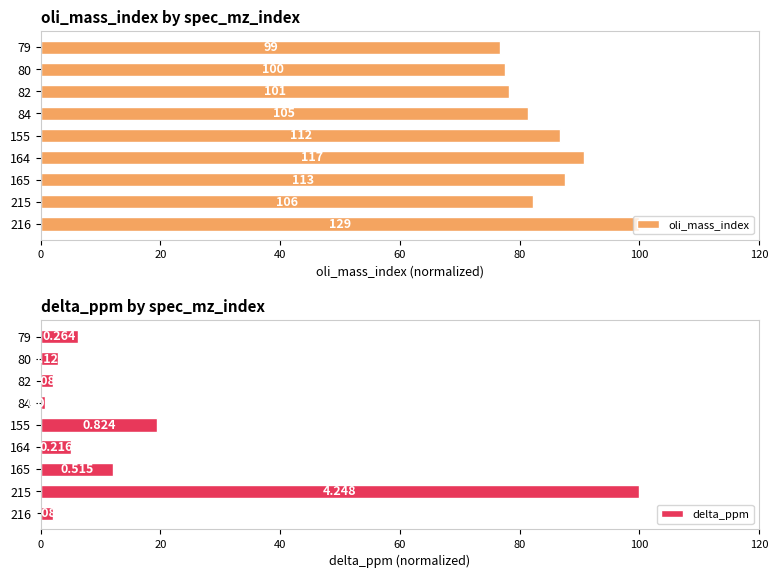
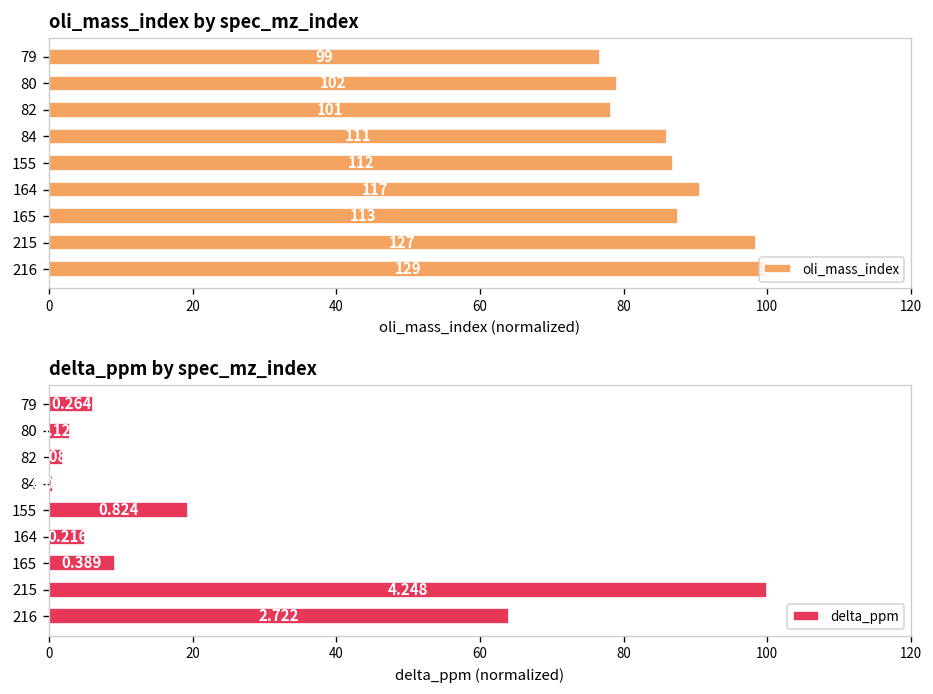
oli_mass_index by spec_mz_index, 80: 100 -> 102
oli_mass_index by spec_mz_index, 84: 105 -> 111
oli_mass_index by spec_mz_index, 215: 106 -> 127
delta_ppm by spec_mz_index, 165: 0.515 -> 0.389
delta_ppm by spec_mz_index, 216: 2 -> 64
